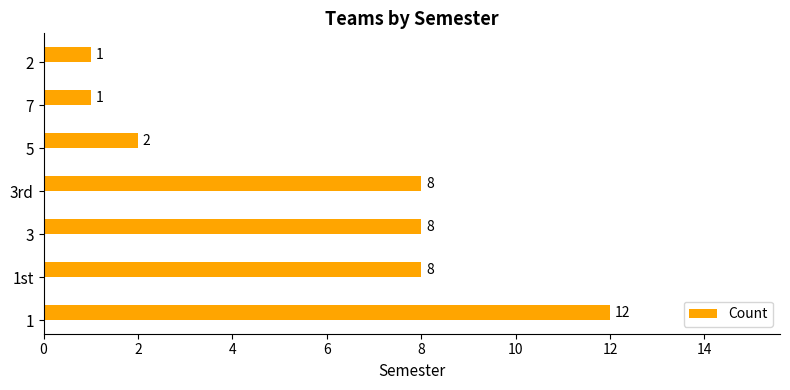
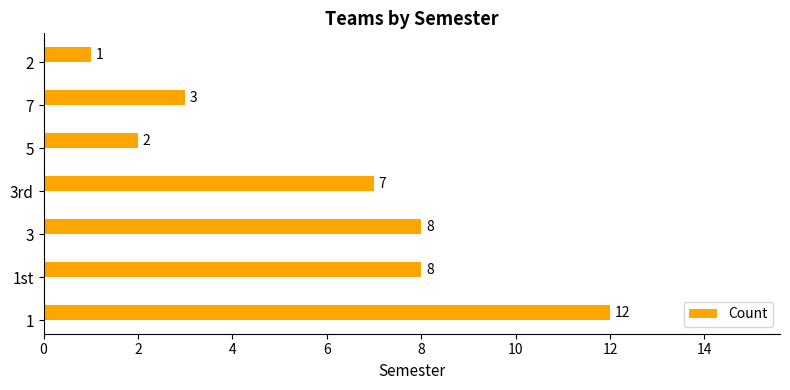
7: 1 -> 3
3rd: 8 -> 7
